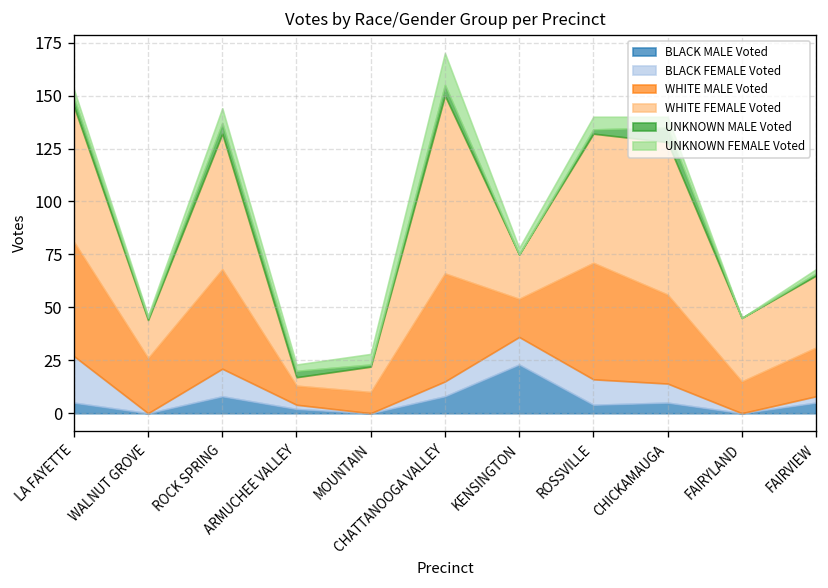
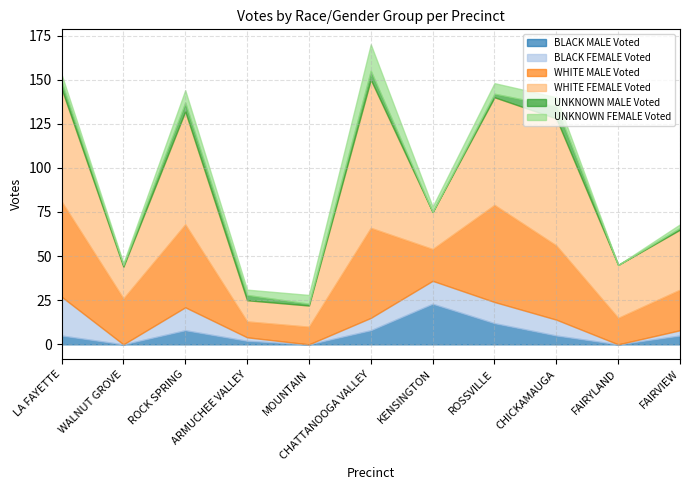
WHITE FEMALE Voted, ARMUCHEE VALLEY: 4 -> 12
BLACK MALE Voted, ROSSVILLE: 4 -> 12
